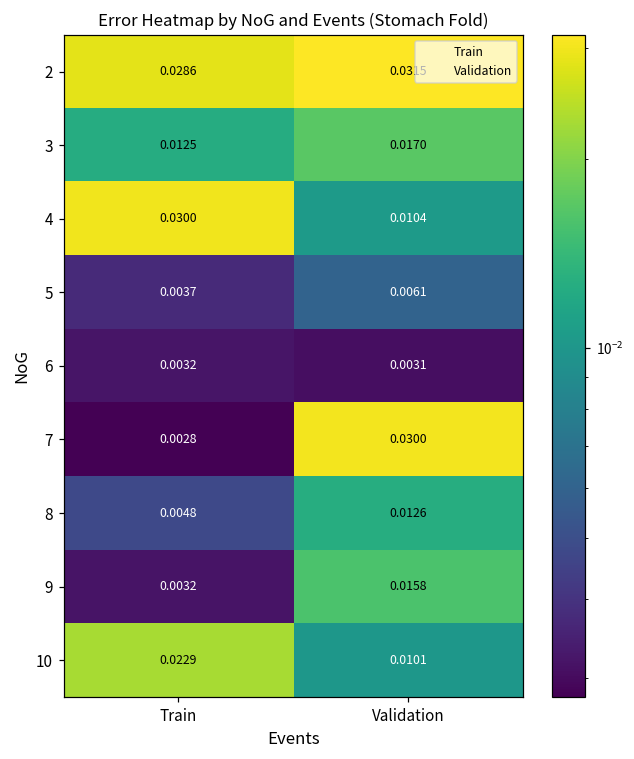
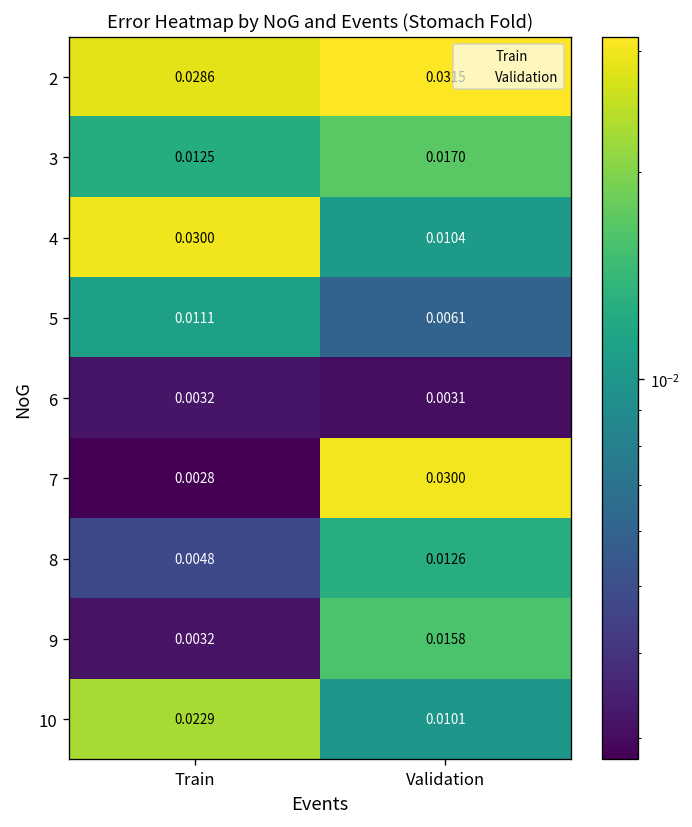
5, Train: 0.0037 -> 0.0111
